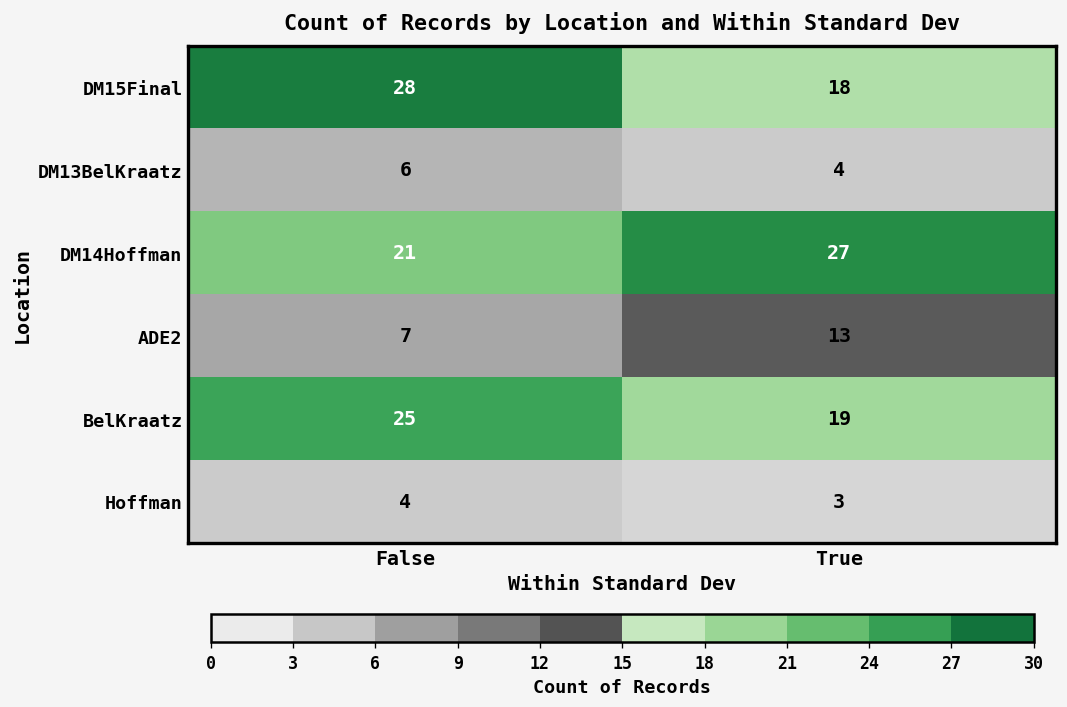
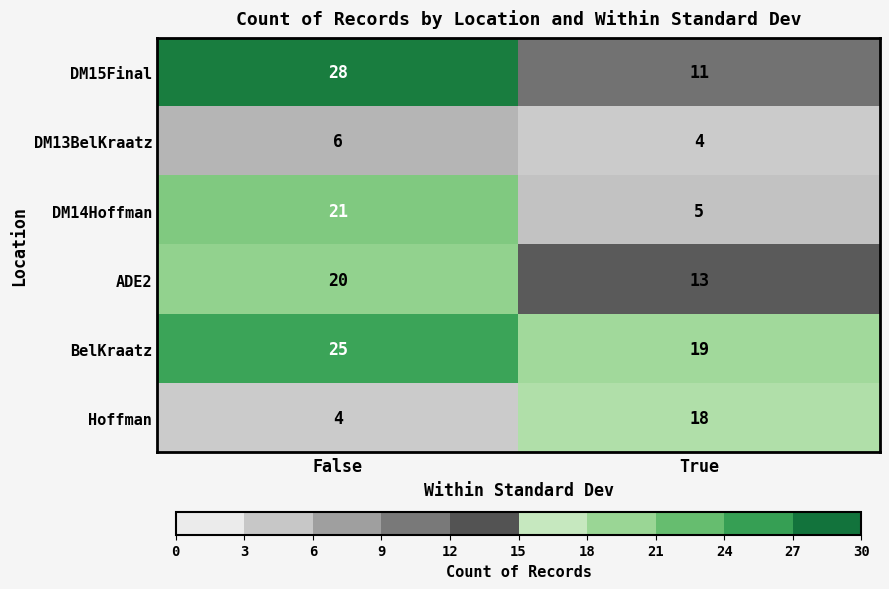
DM15Final, True: 18 -> 11
DM14Hoffman, True: 27 -> 5
ADE2, False: 7 -> 20
Hoffman, True: 3 -> 18
